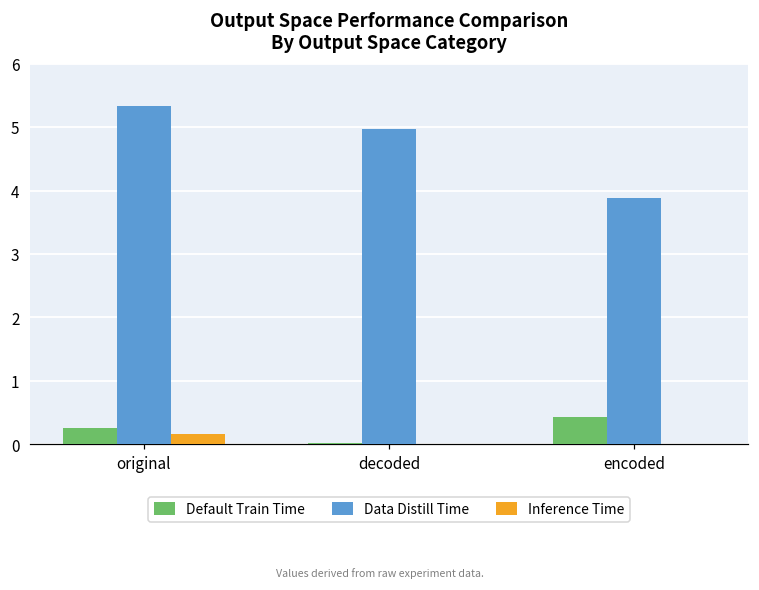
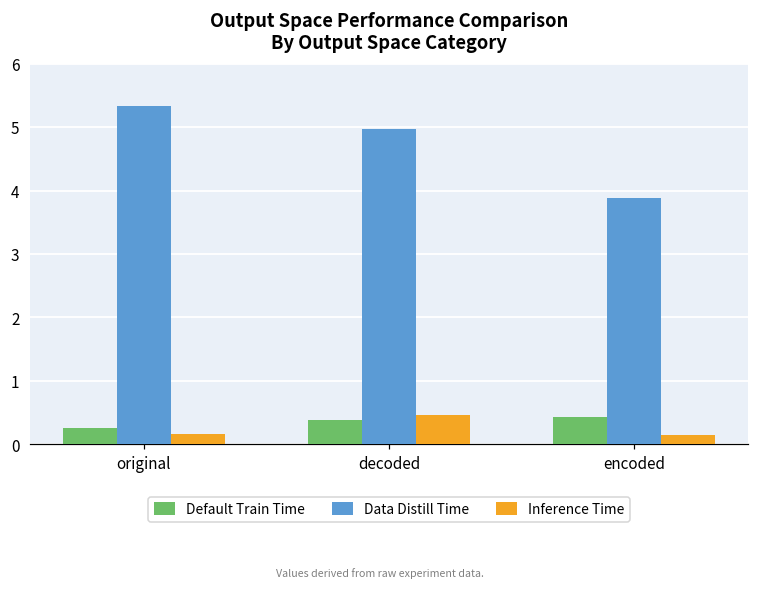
Default Train Time, decoded: 0.0 -> 0.4
Inference Time, decoded: 0.0 -> 0.5
Inference Time, encoded: 0.0 -> 0.1
